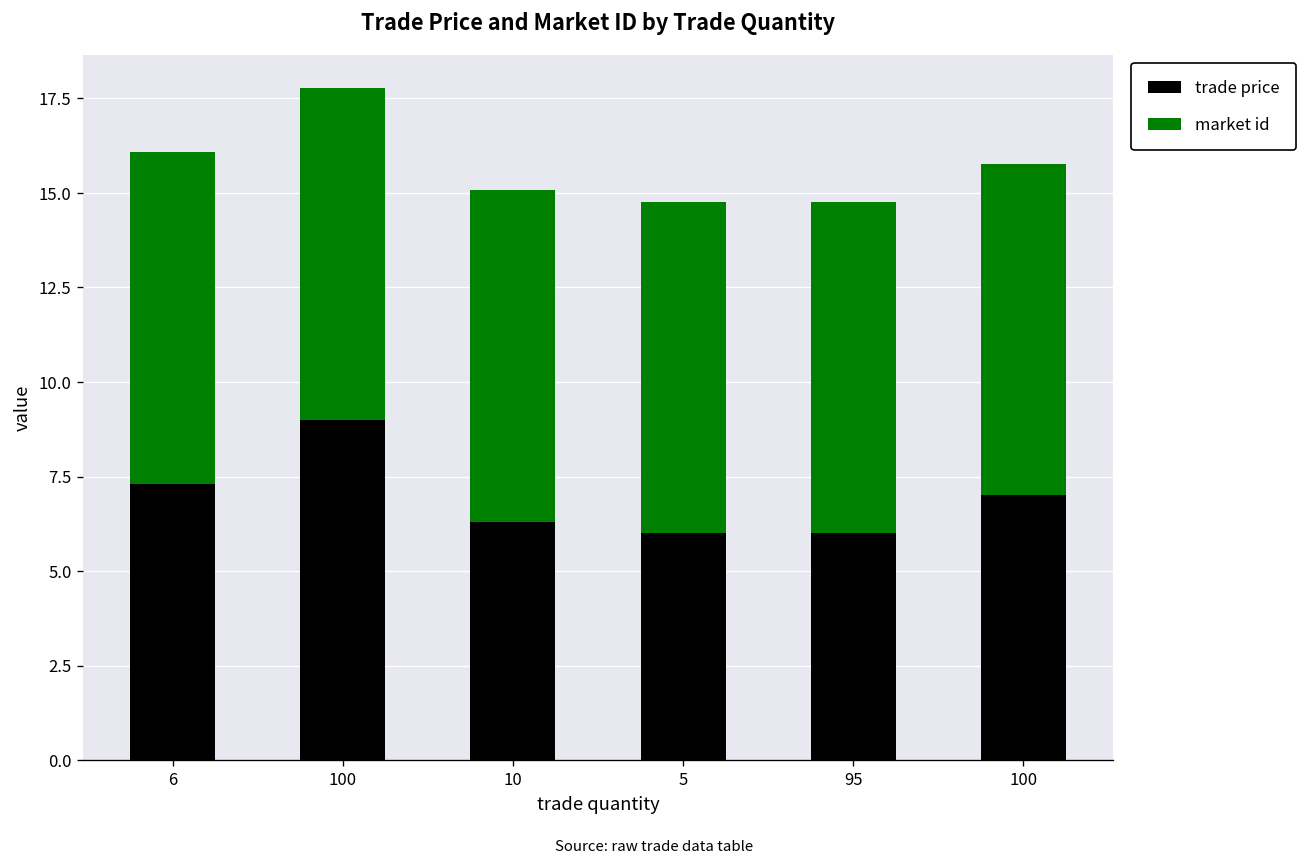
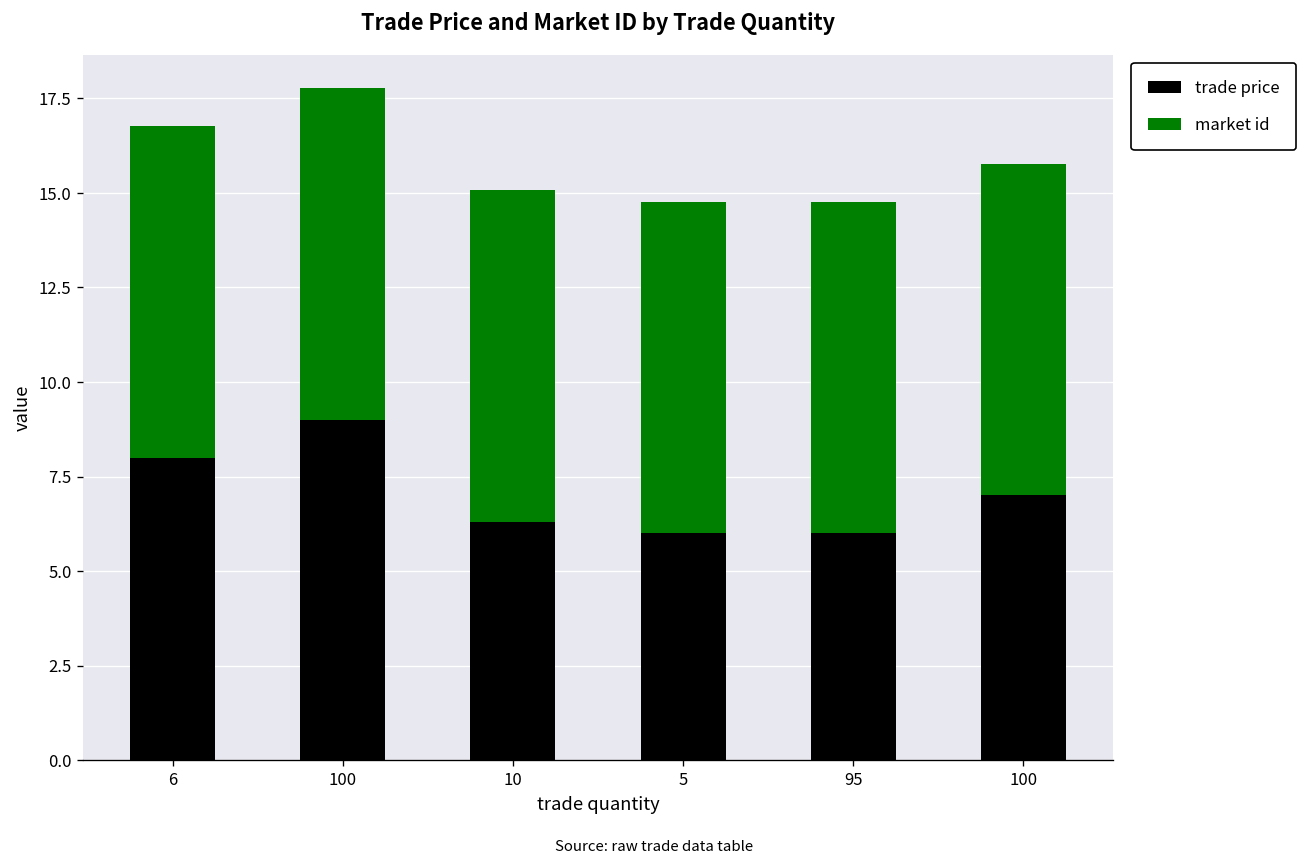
trade price, 6: 7.3 -> 8.0
